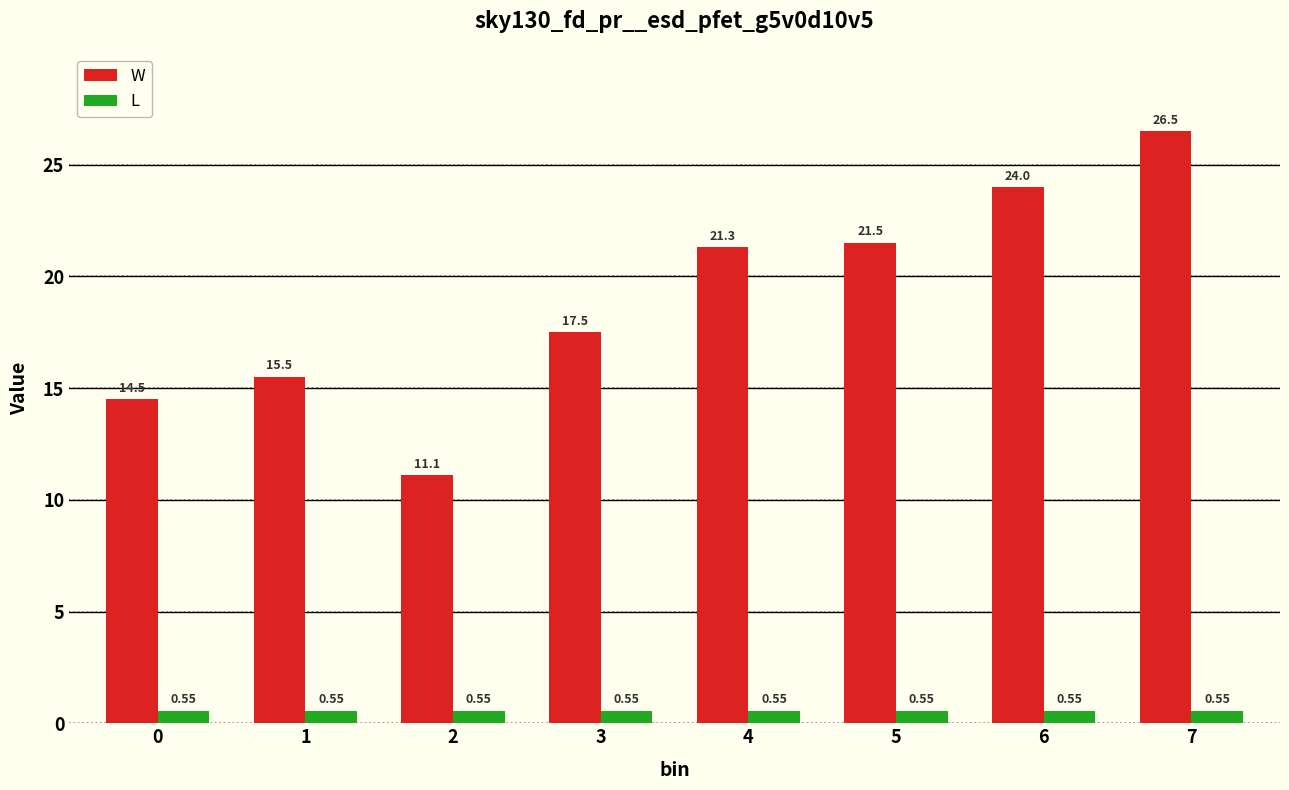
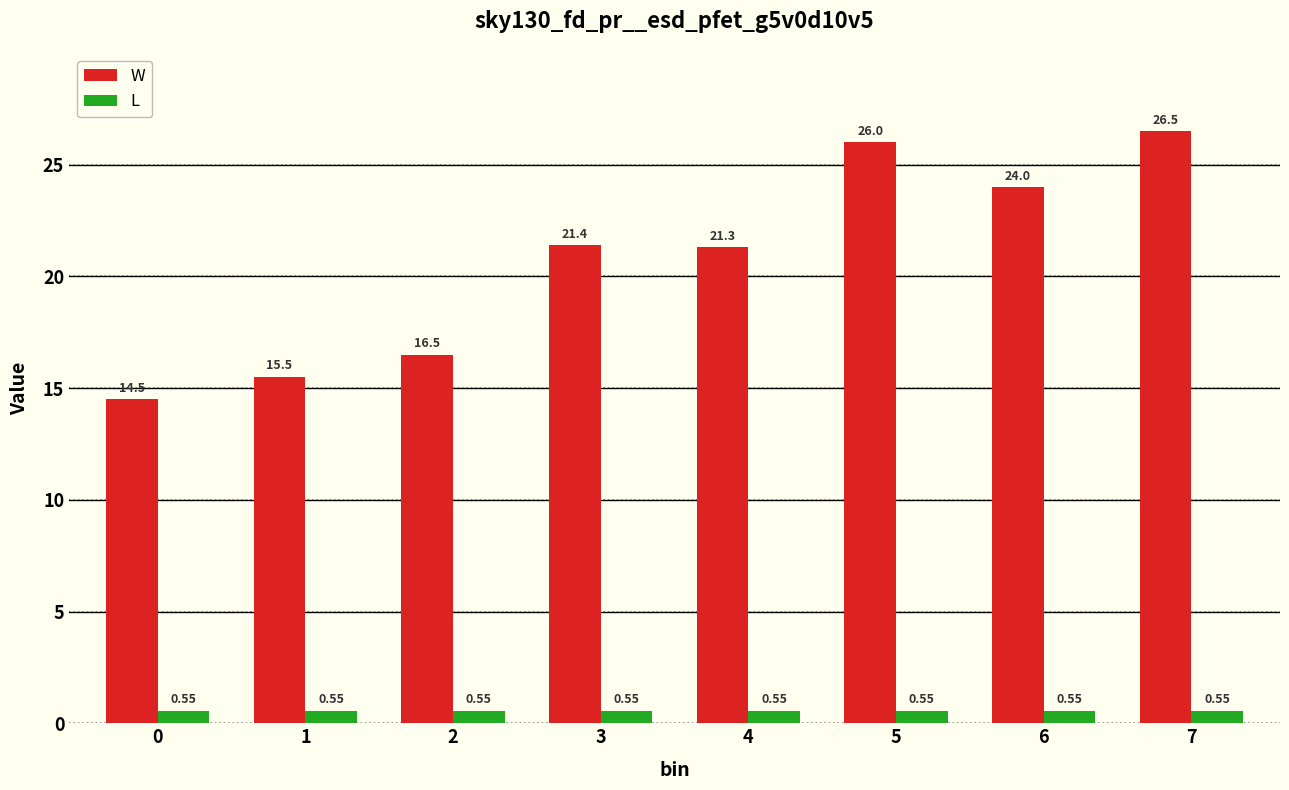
W, 2: 11.1 -> 16.5
W, 3: 17.5 -> 21.4
W, 5: 21.5 -> 26.0
